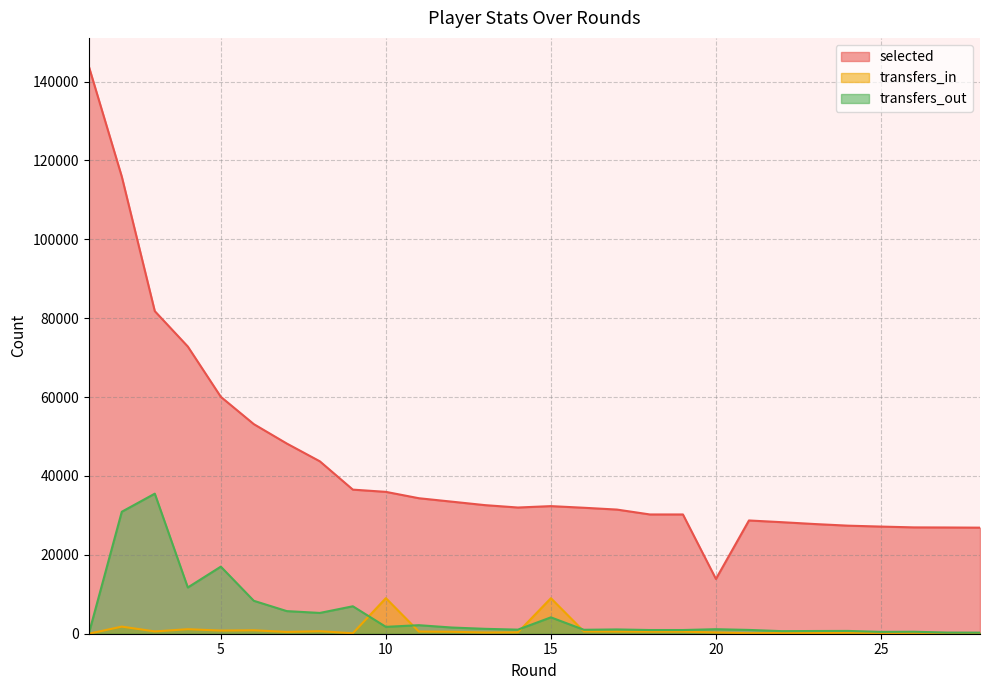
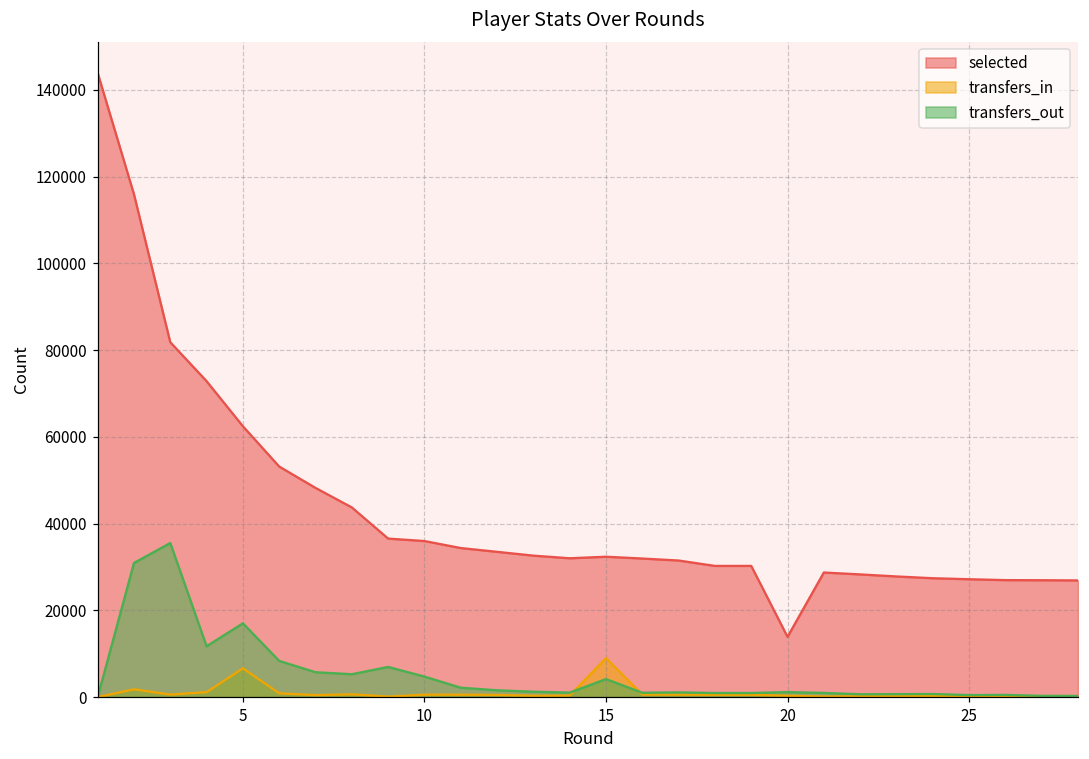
selected, 5: 60000 -> 62000
transfers_in, 5: 1000 -> 7000
transfers_in, 10: 9000 -> 1000
transfers_out, 10: 2000 -> 5000
